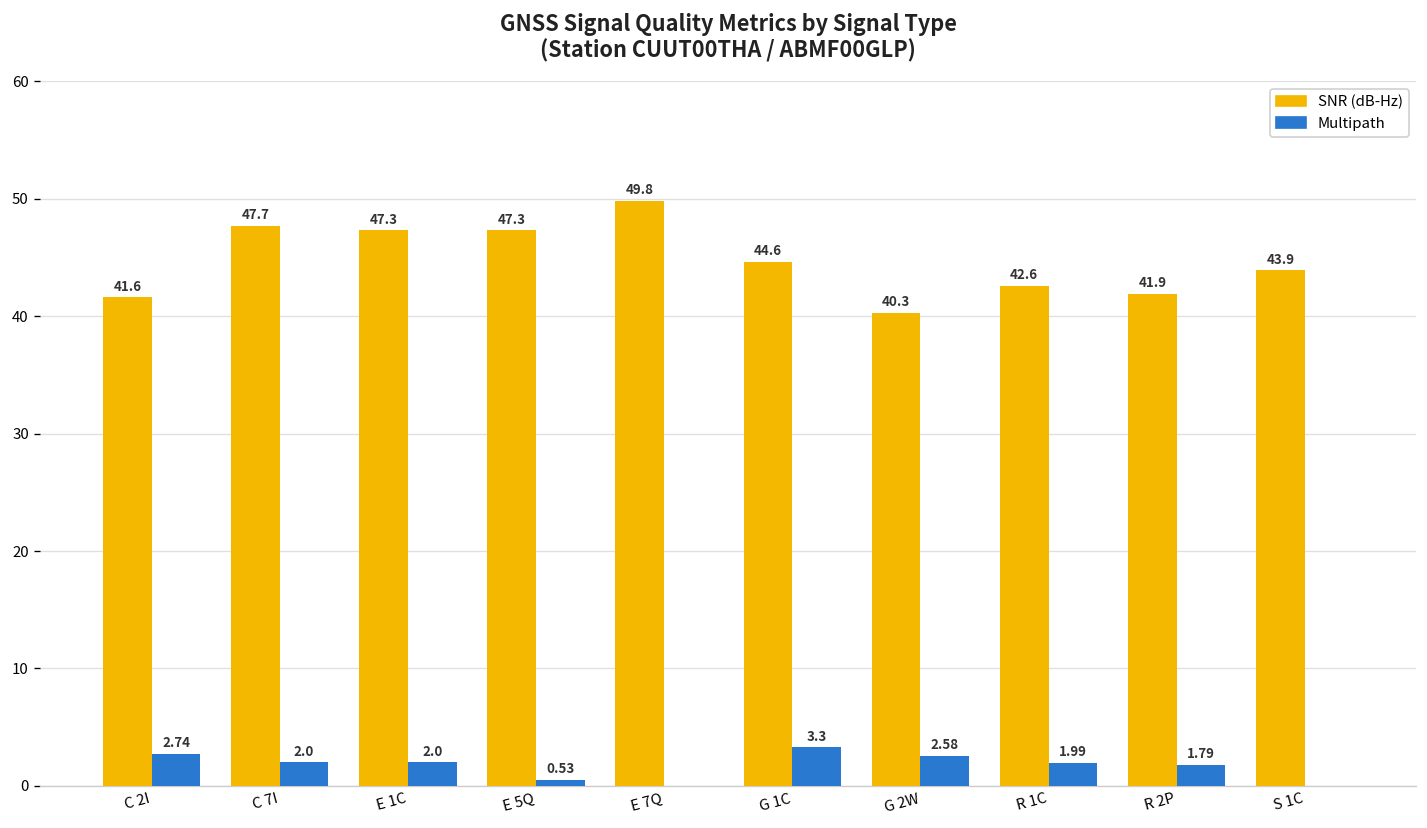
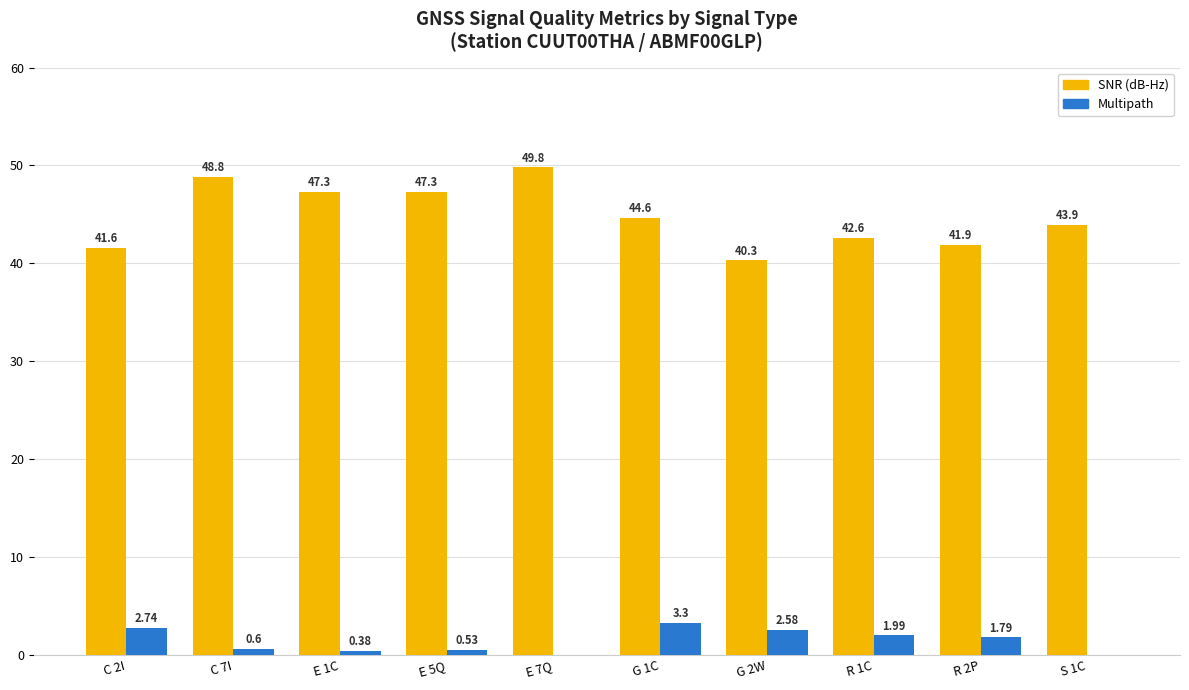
SNR (dB-Hz), C 7I: 47.7 -> 48.8
Multipath, C 7I: 2.0 -> 0.6
Multipath, E 1C: 2.0 -> 0.38
